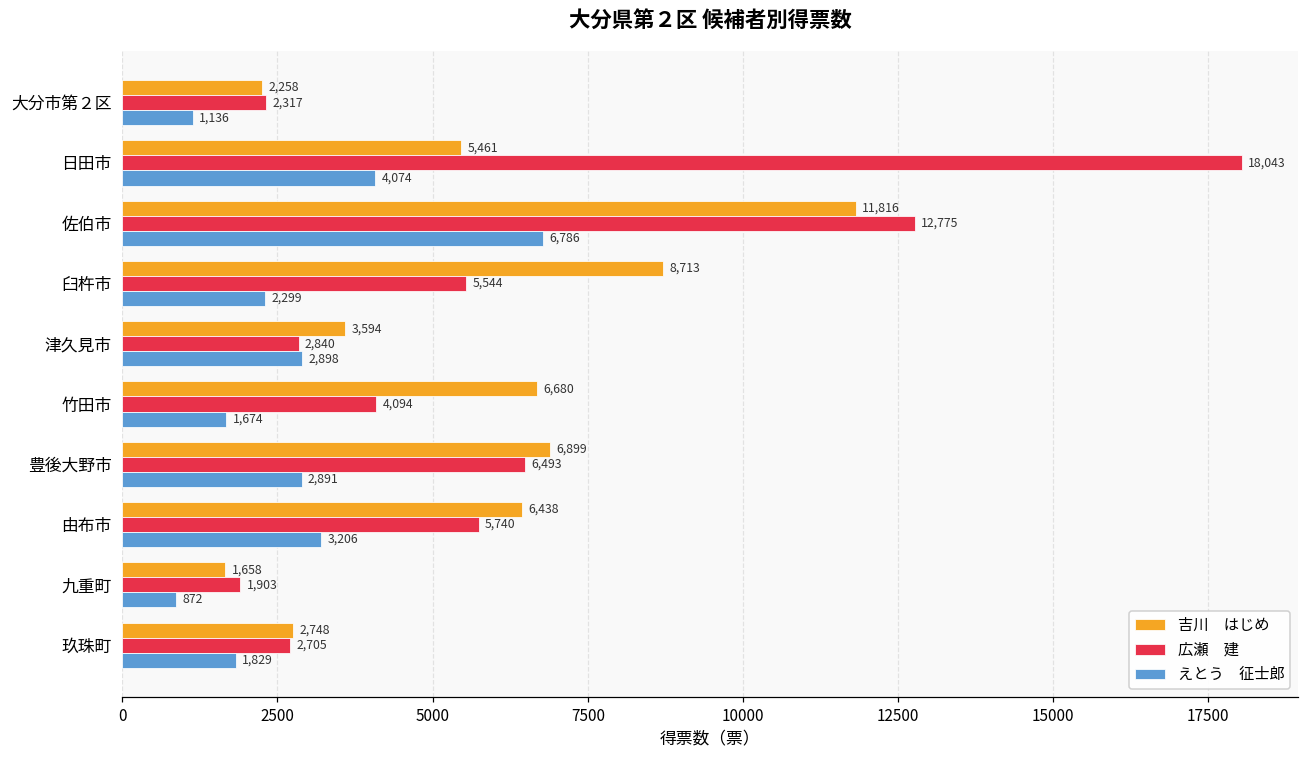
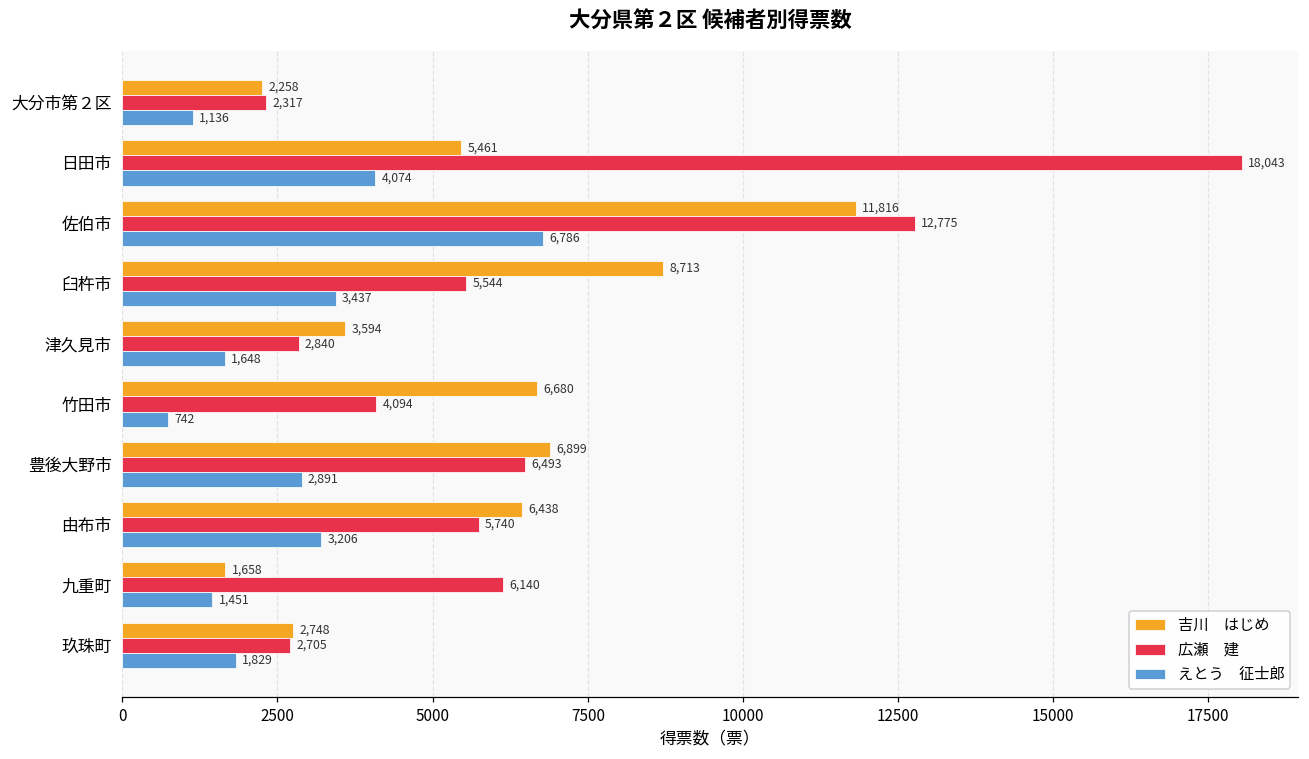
えとう 征士郎, 臼杵市: 2,299 -> 3,437
えとう 征士郎, 津久見市: 2,898 -> 1,648
えとう 征士郎, 竹田市: 1,674 -> 742
広瀬 建, 九重町: 1,903 -> 6,140
えとう 征士郎, 九重町: 872 -> 1,451
